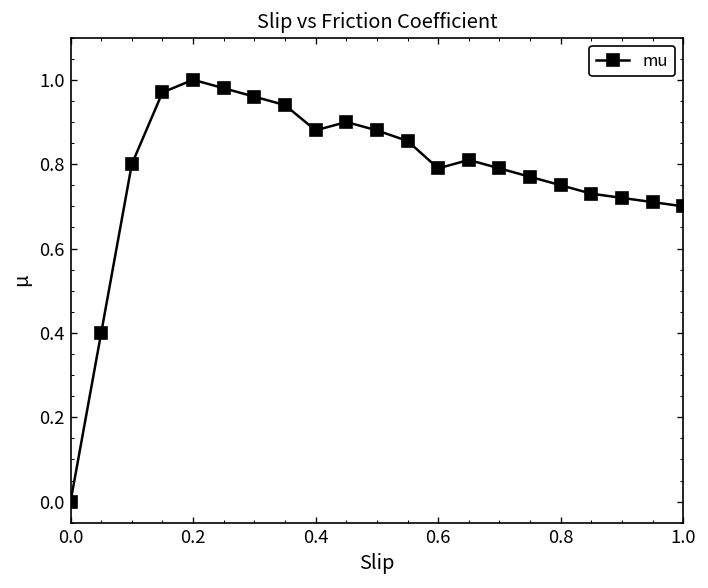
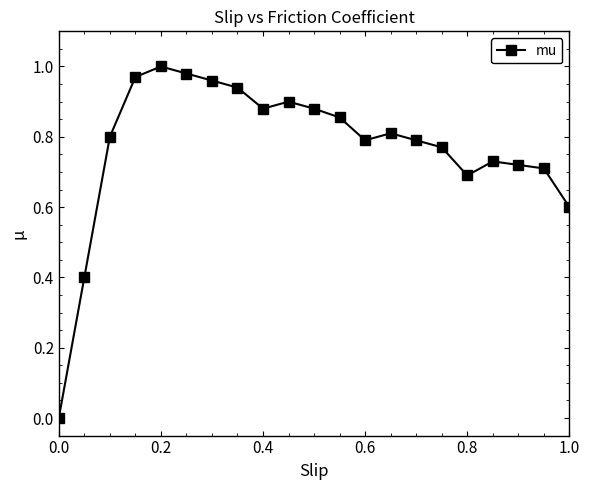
0.8: 0.75 -> 0.69
1.0: 0.7 -> 0.6
